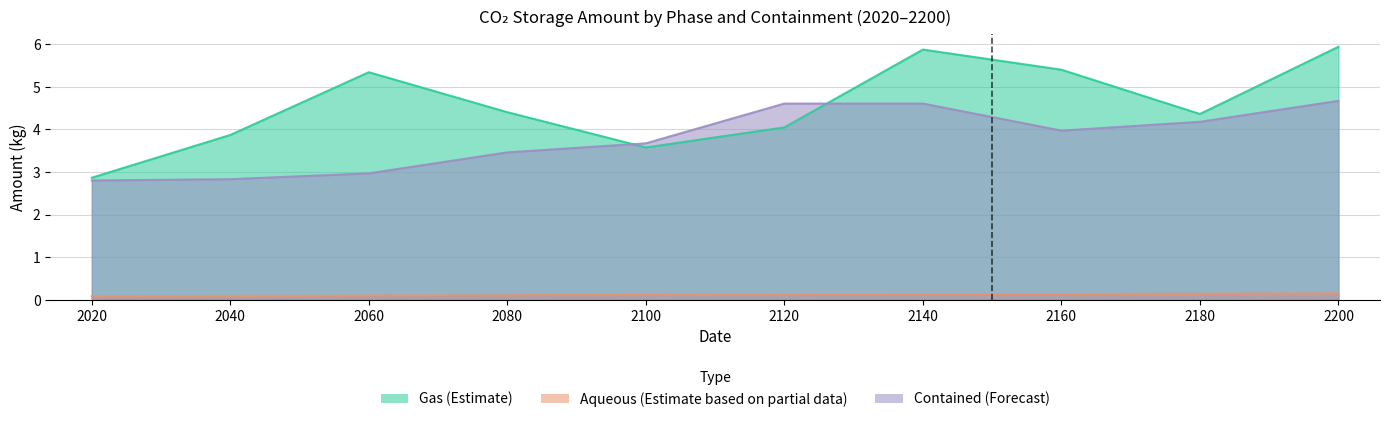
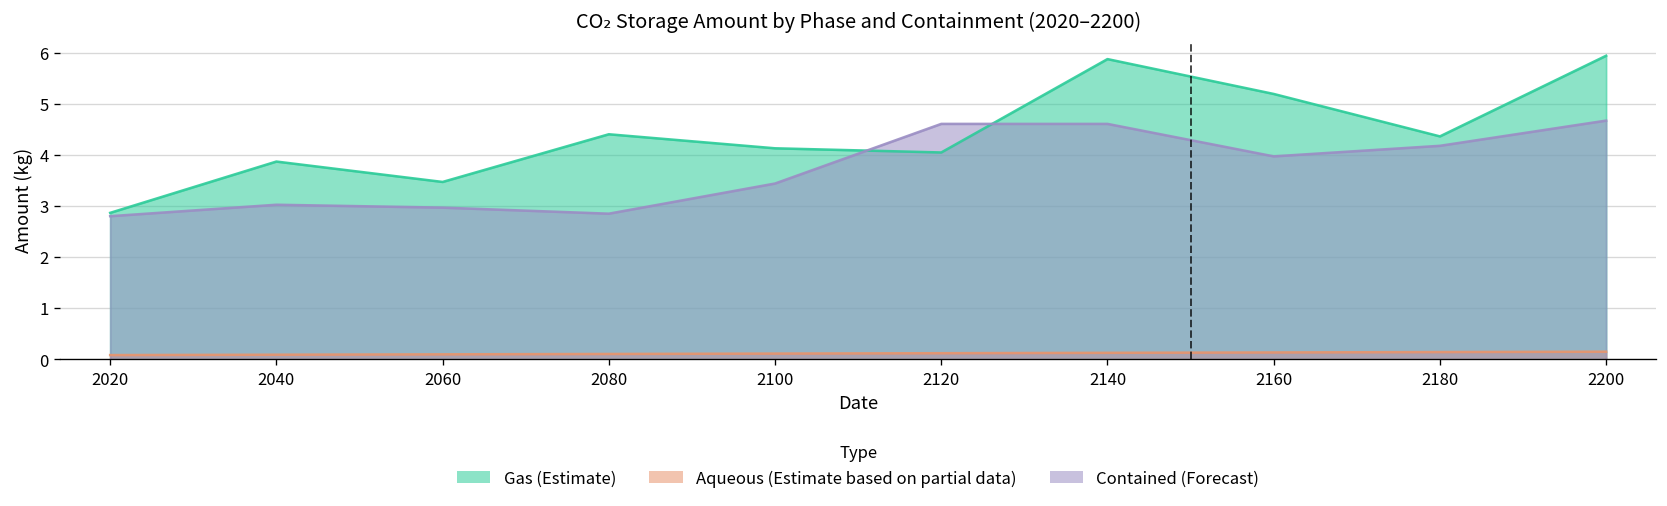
Contained (Forecast), 2040: 2.8 -> 3.0
Gas (Estimate), 2060: 5.3 -> 3.5
Contained (Forecast), 2080: 3.5 -> 2.9
Gas (Estimate), 2100: 3.6 -> 4.1
Contained (Forecast), 2100: 3.7 -> 3.4
Gas (Estimate), 2160: 5.4 -> 5.2
